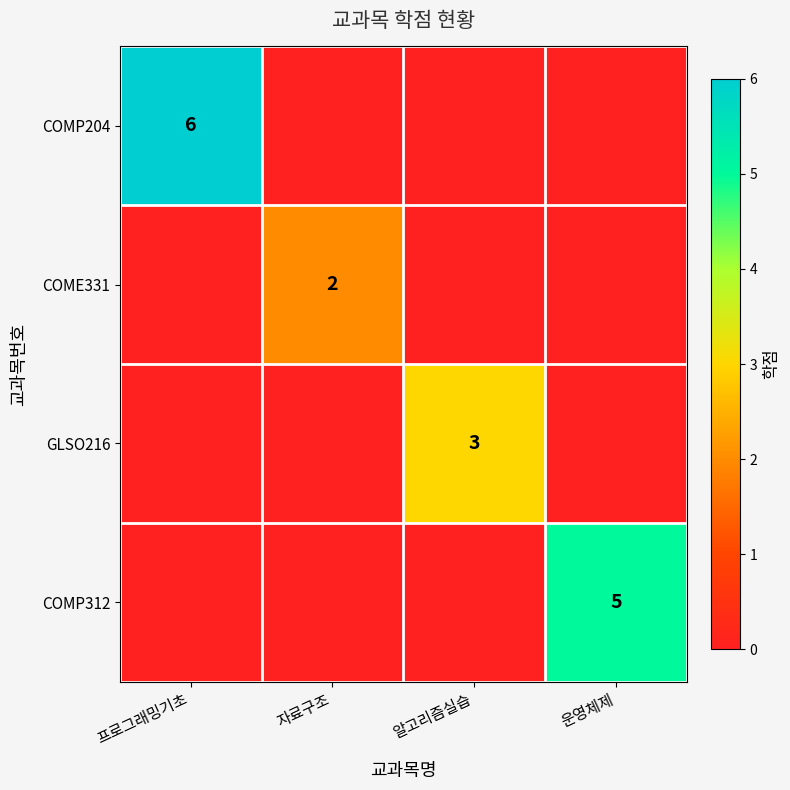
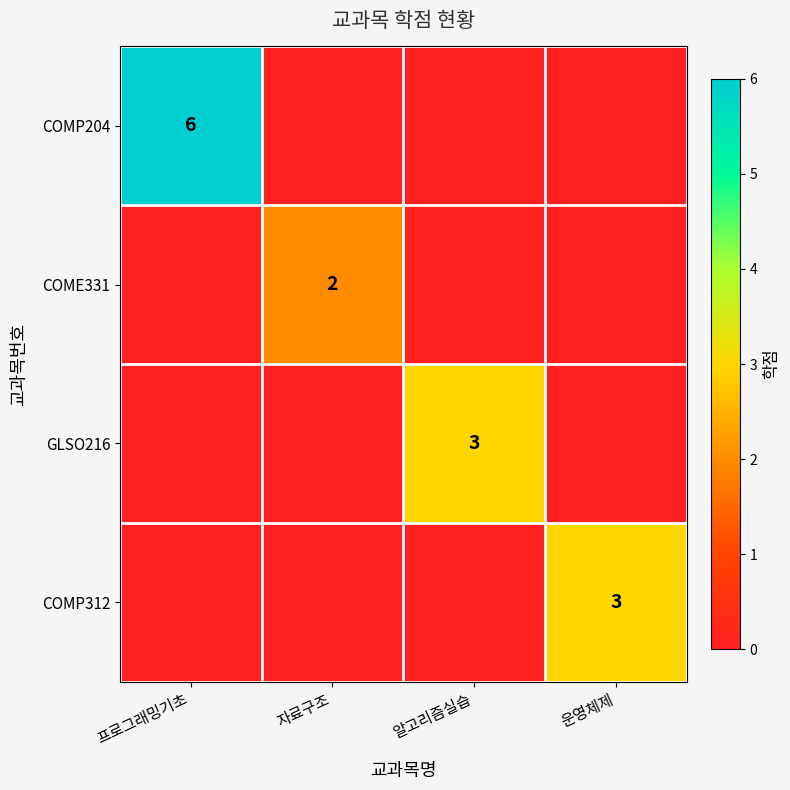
COMP312, 운영체제: 5 -> 3
